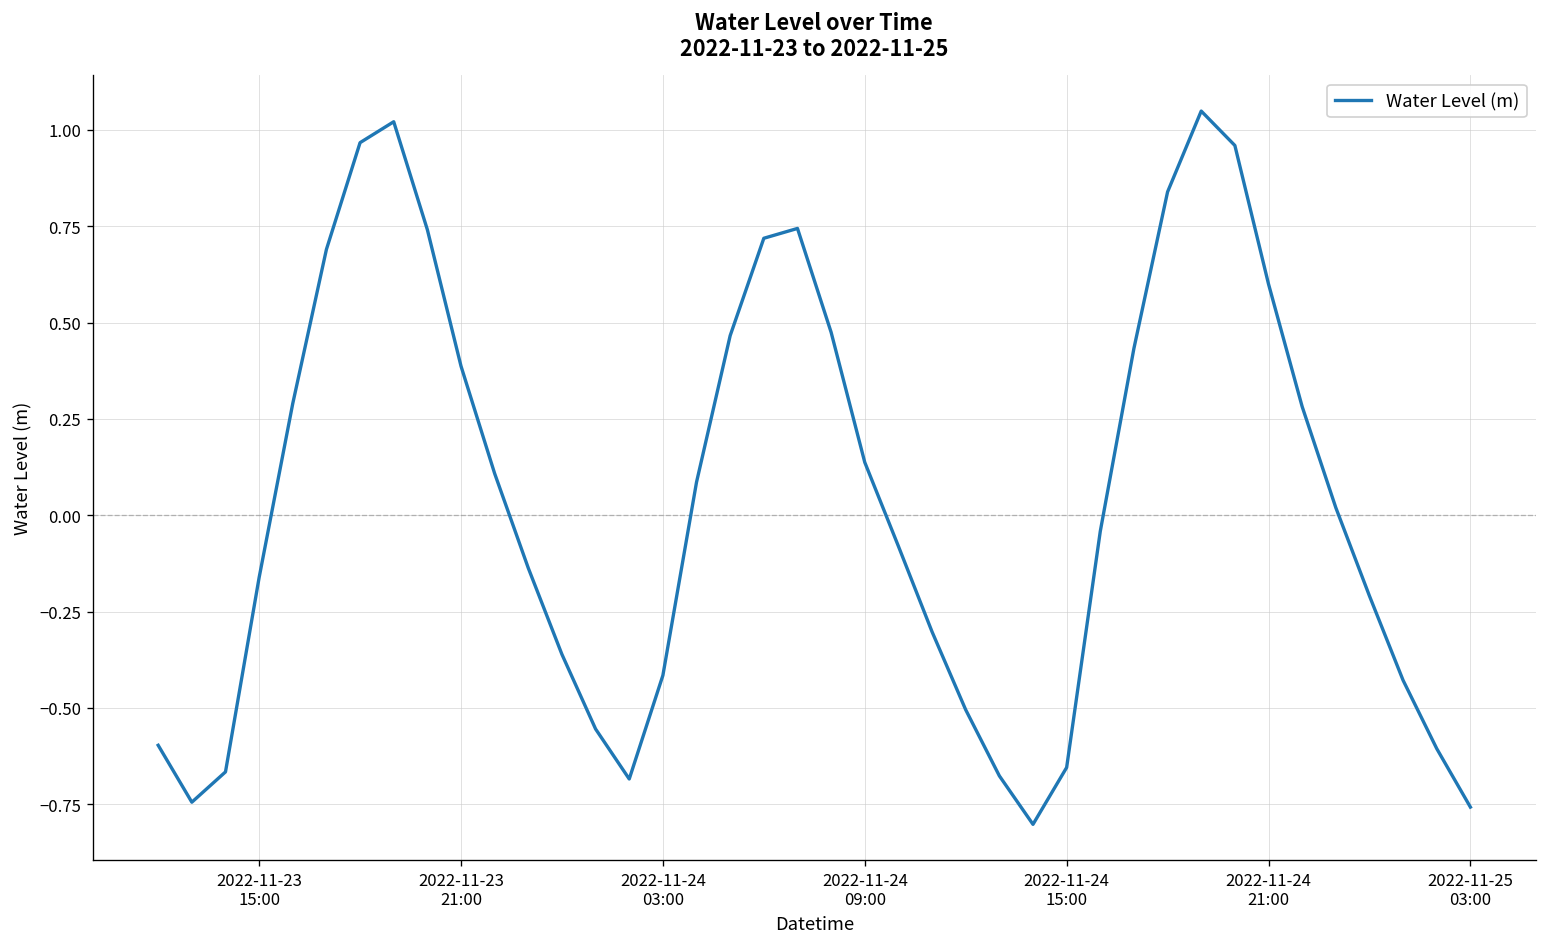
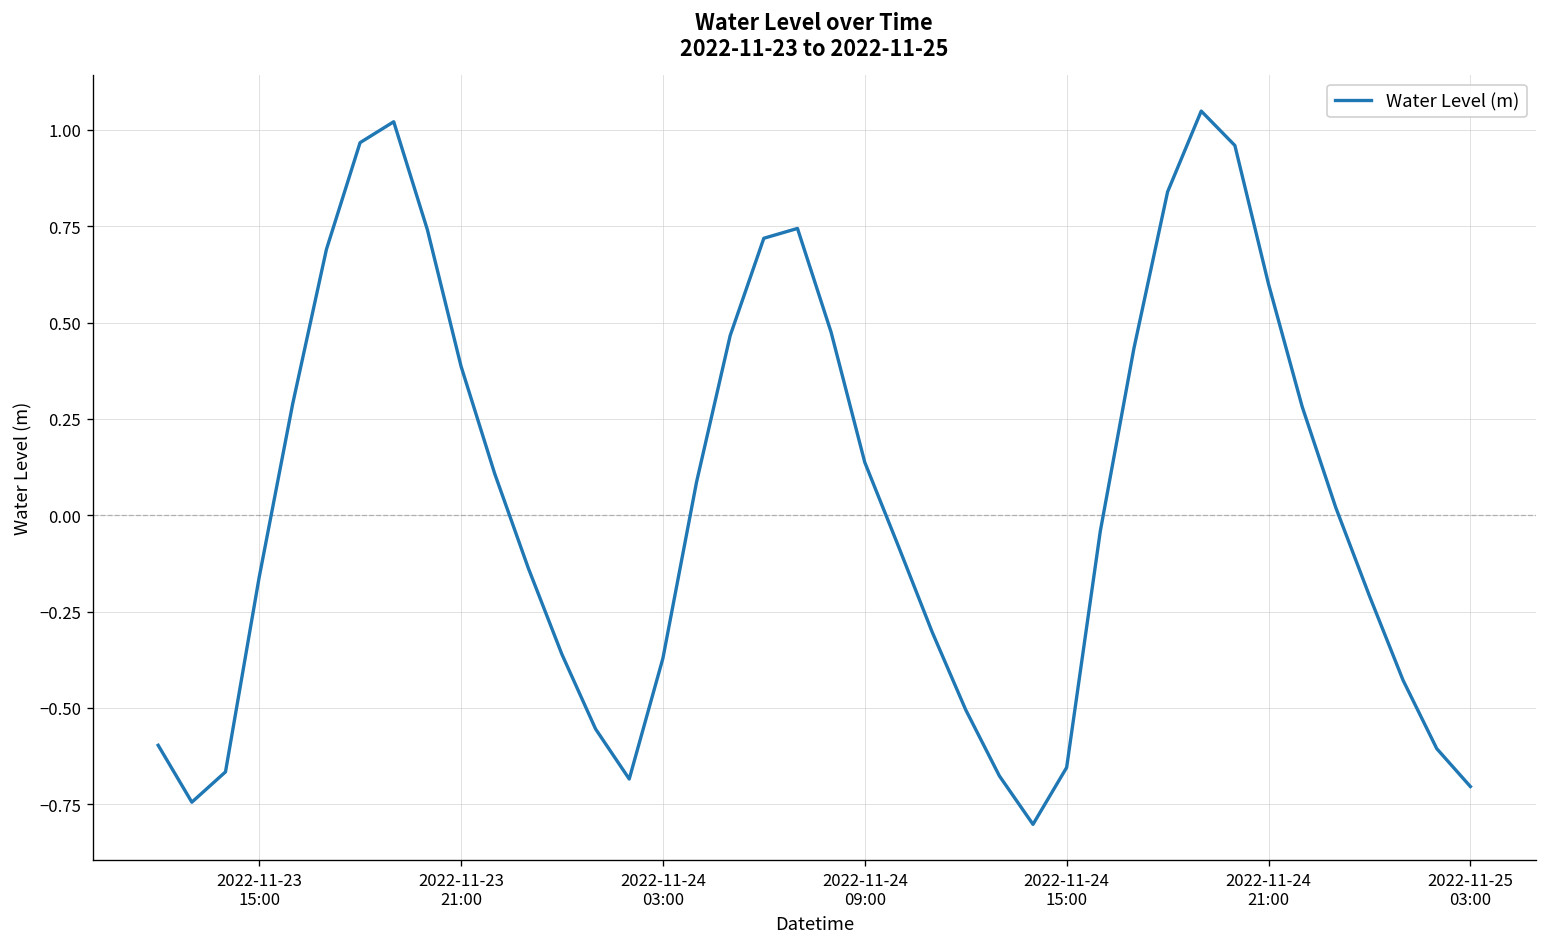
2022-11-24 03:00: -0.42 -> -0.37
2022-11-25 03:00: -0.76 -> -0.70
